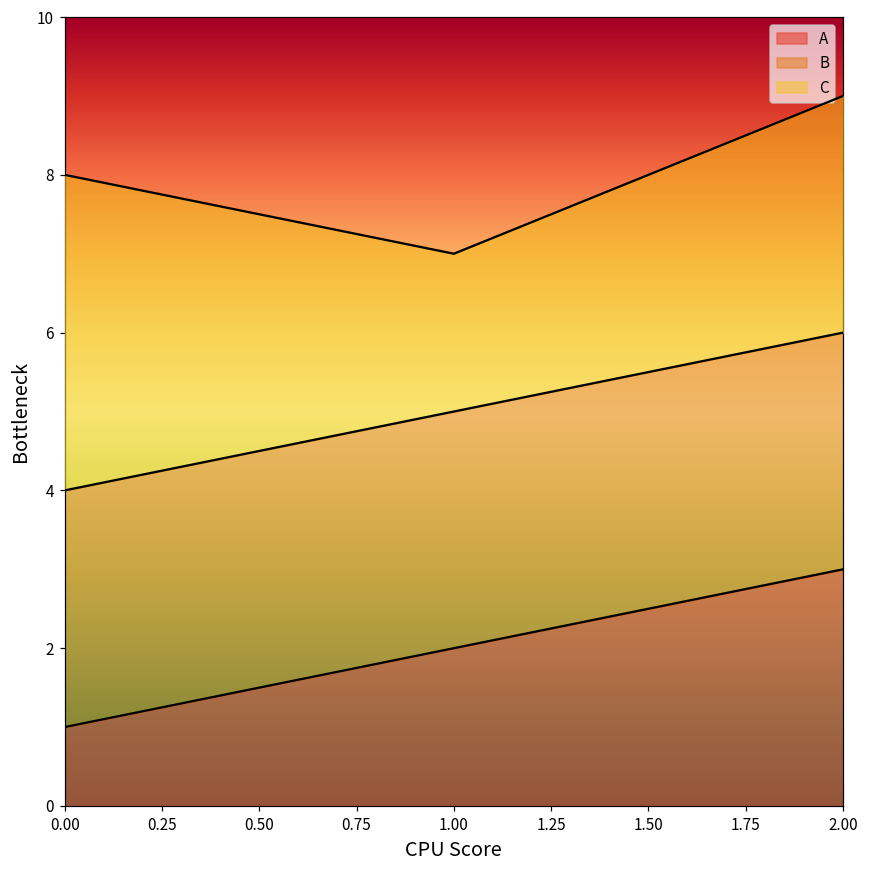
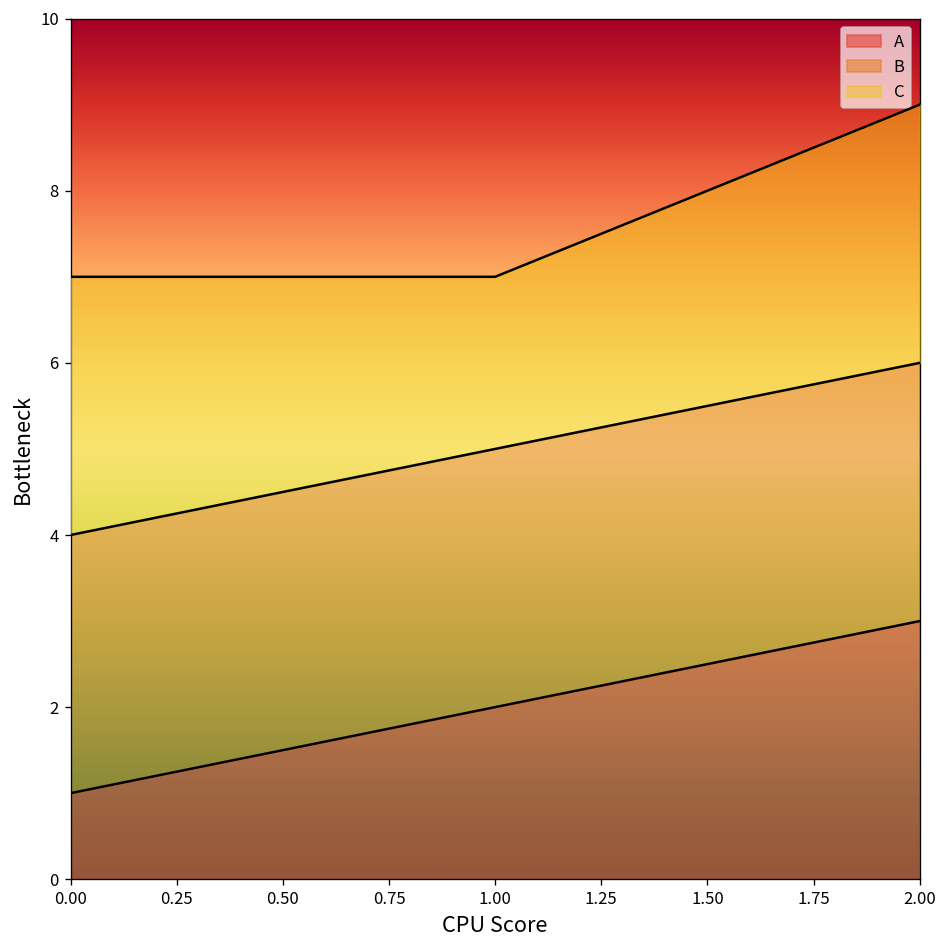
C, 0.00: 8 -> 7
